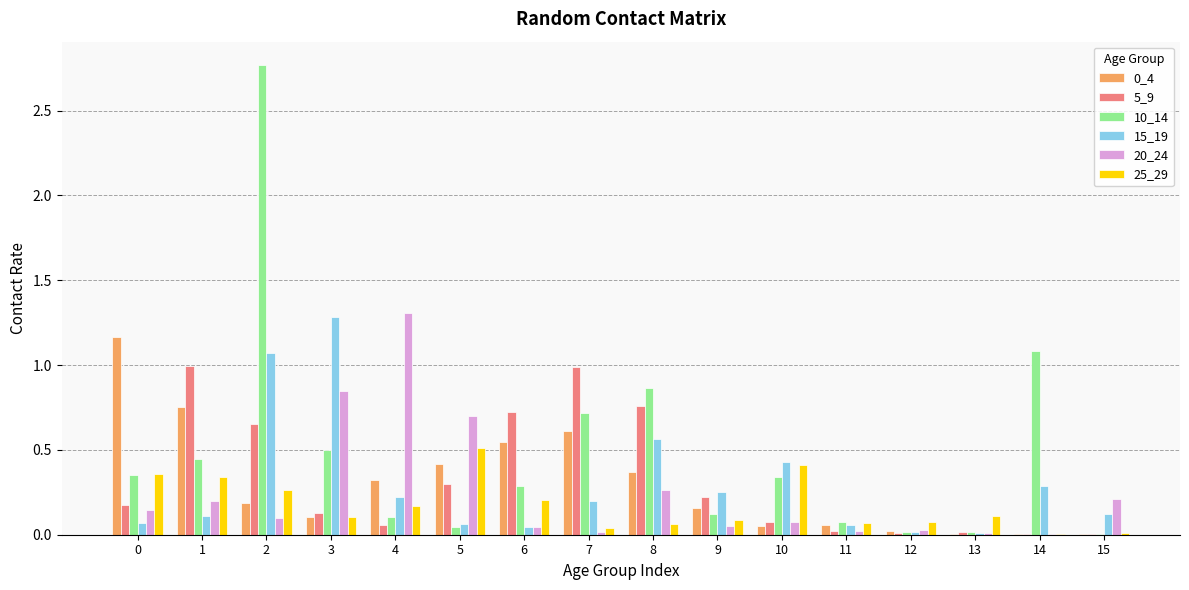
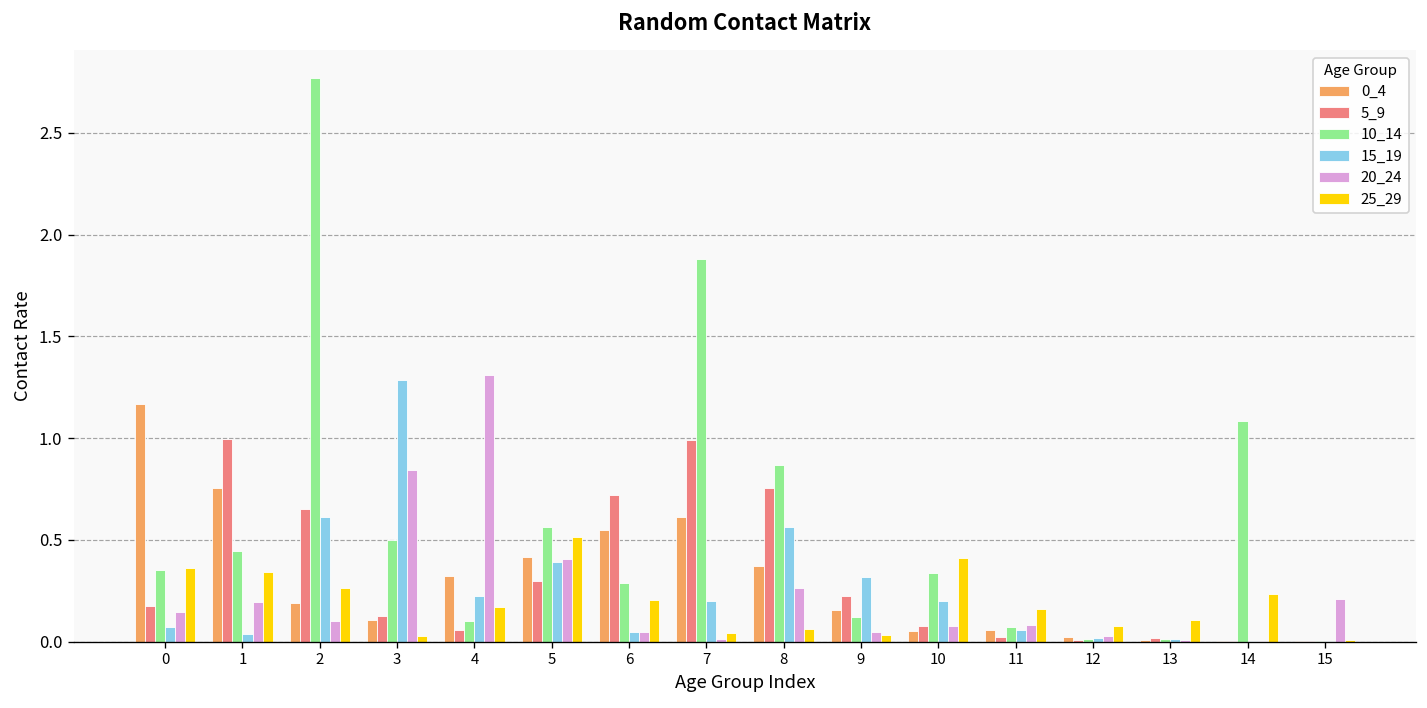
15_19, 1: 0.11 -> 0.04
15_19, 2: 1.07 -> 0.61
25_29, 3: 0.10 -> 0.03
10_14, 5: 0.04 -> 0.56
15_19, 5: 0.06 -> 0.39
20_24, 5: 0.70 -> 0.41
10_14, 7: 0.72 -> 1.88
15_19, 9: 0.25 -> 0.32
25_29, 9: 0.08 -> 0.03
15_19, 10: 0.43 -> 0.20
20_24, 11: 0.02 -> 0.08
25_29, 11: 0.07 -> 0.16
15_19, 14: 0.29 -> 0.01
25_29, 14: 0.00 -> 0.24
15_19, 15: 0.12 -> 0.00
